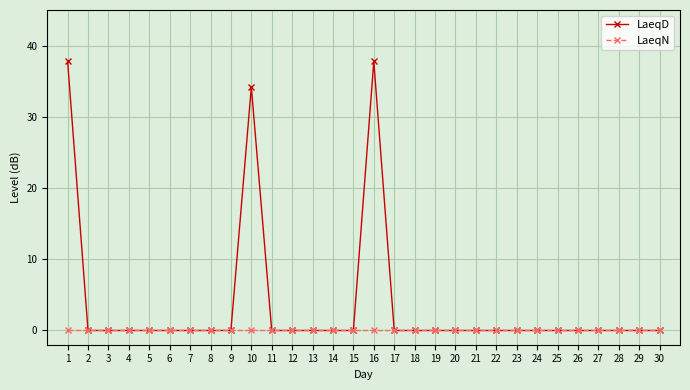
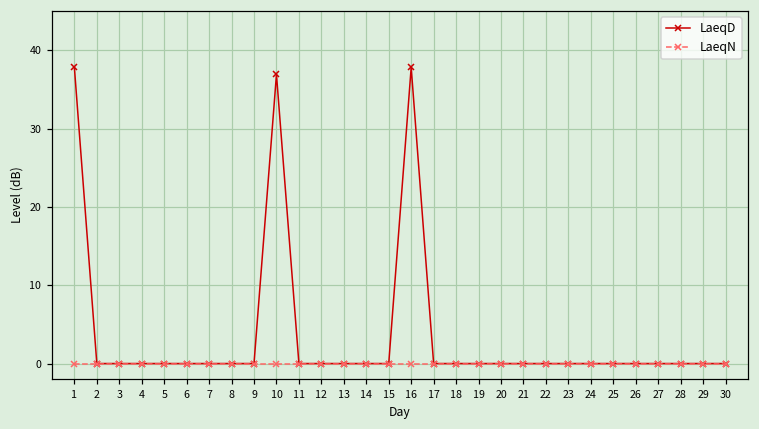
LaeqD, 10: 34 -> 37
